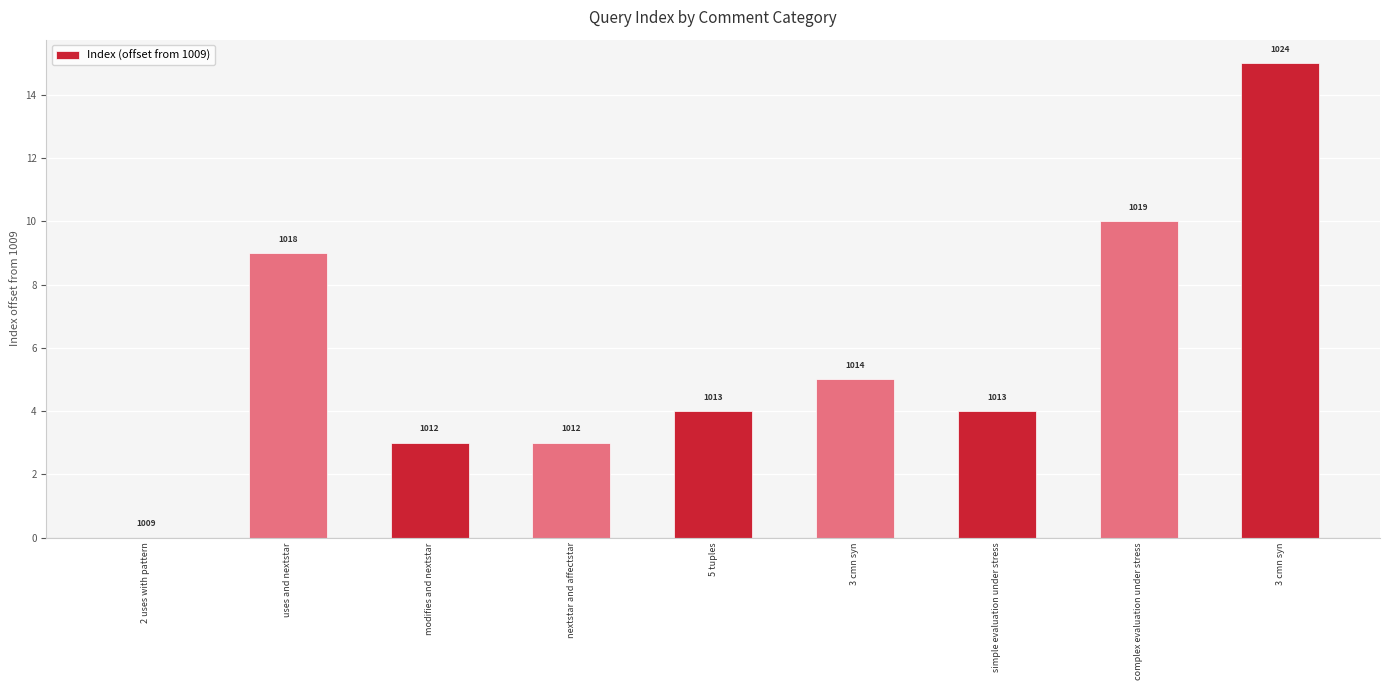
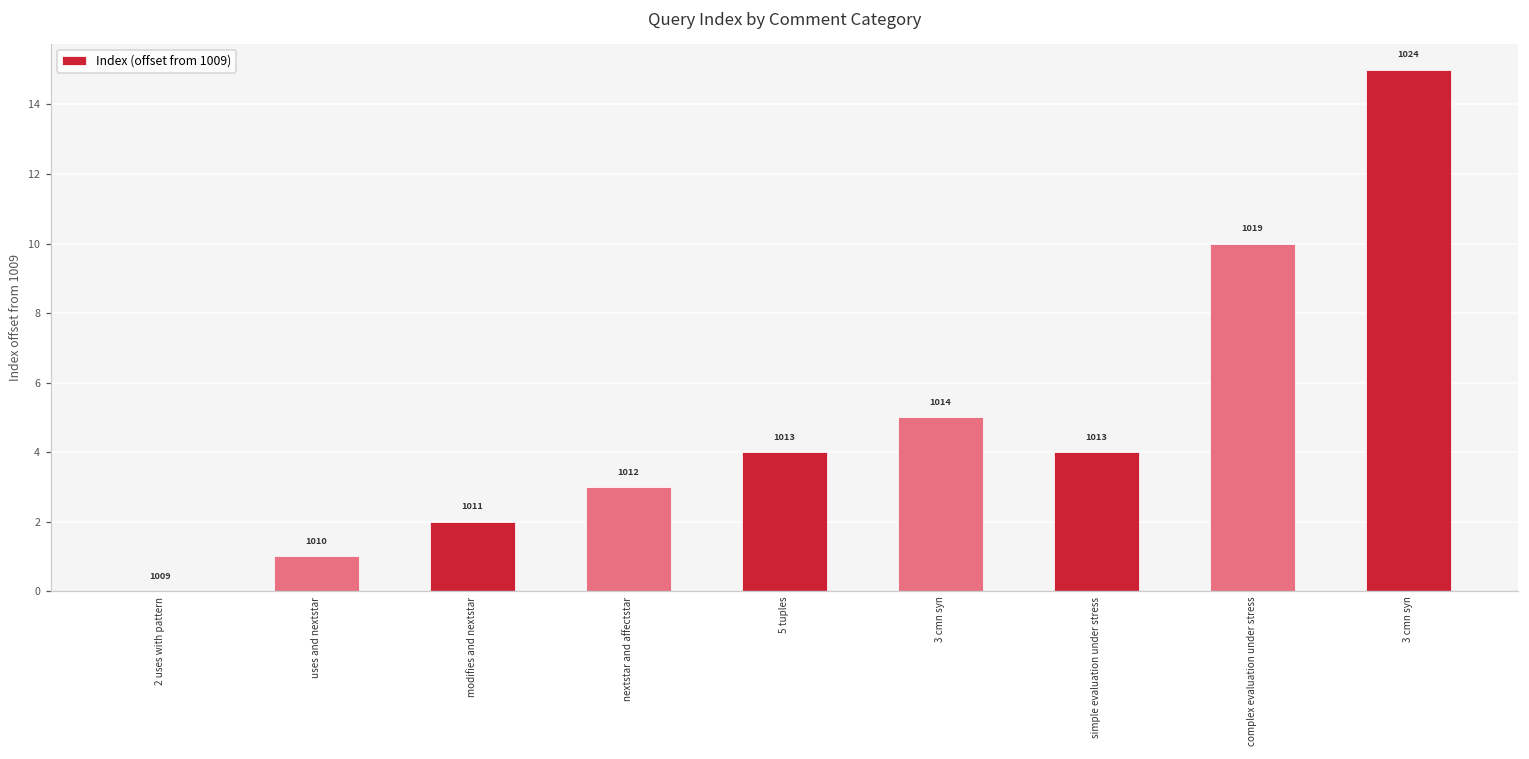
uses and nextstar: 1018 -> 1010
modifies and nextstar: 1012 -> 1011
